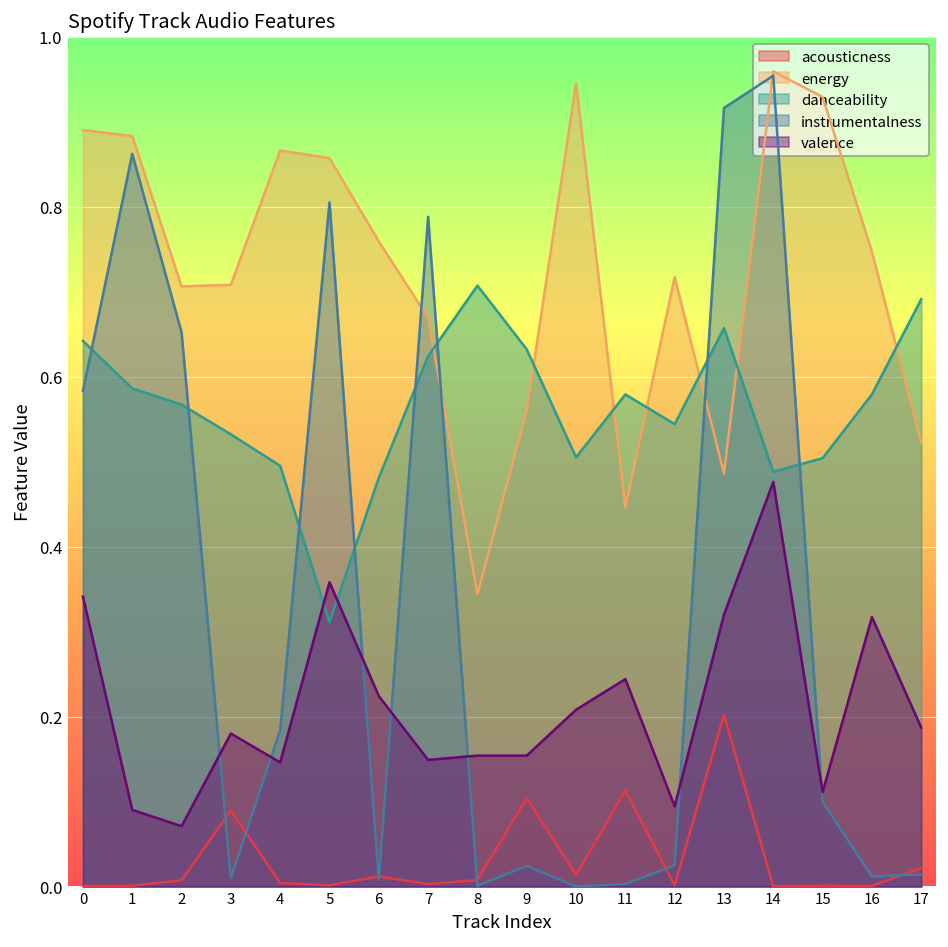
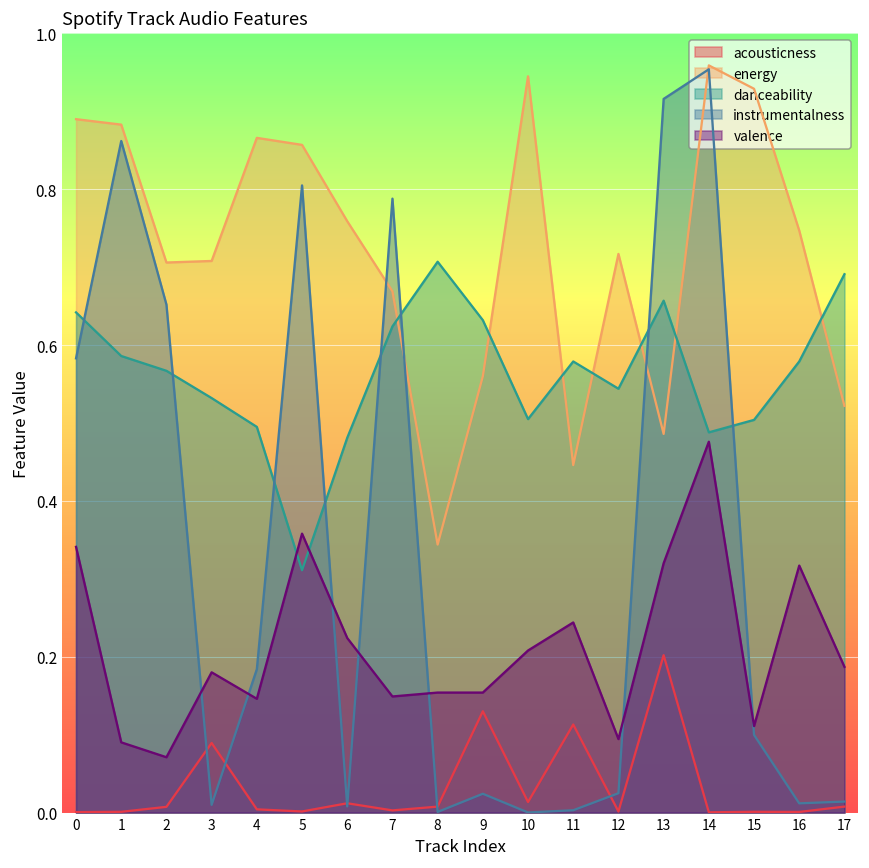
acousticness, 9: 0.10 -> 0.13
acousticness, 17: 0.02 -> 0.01
